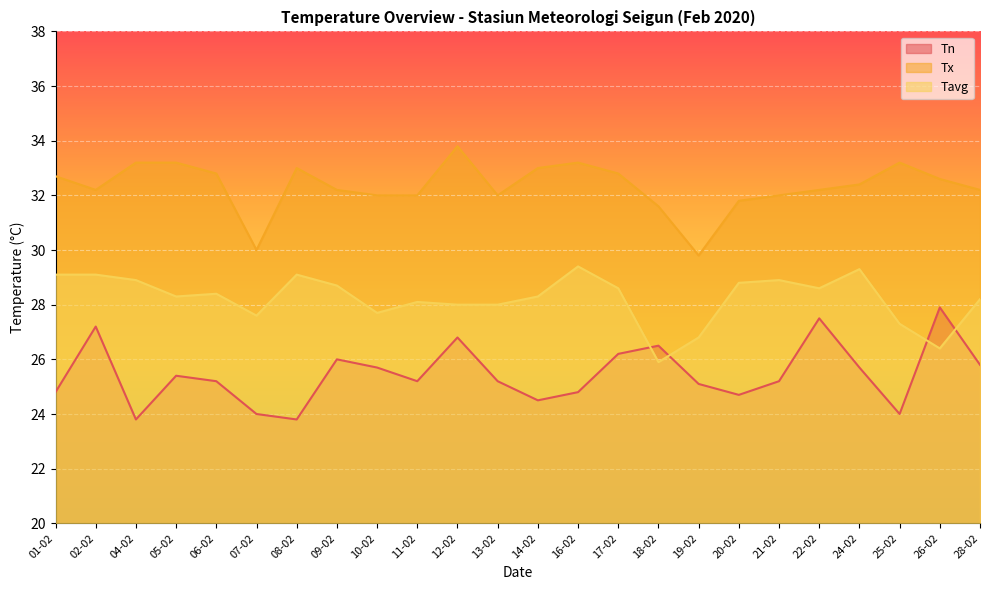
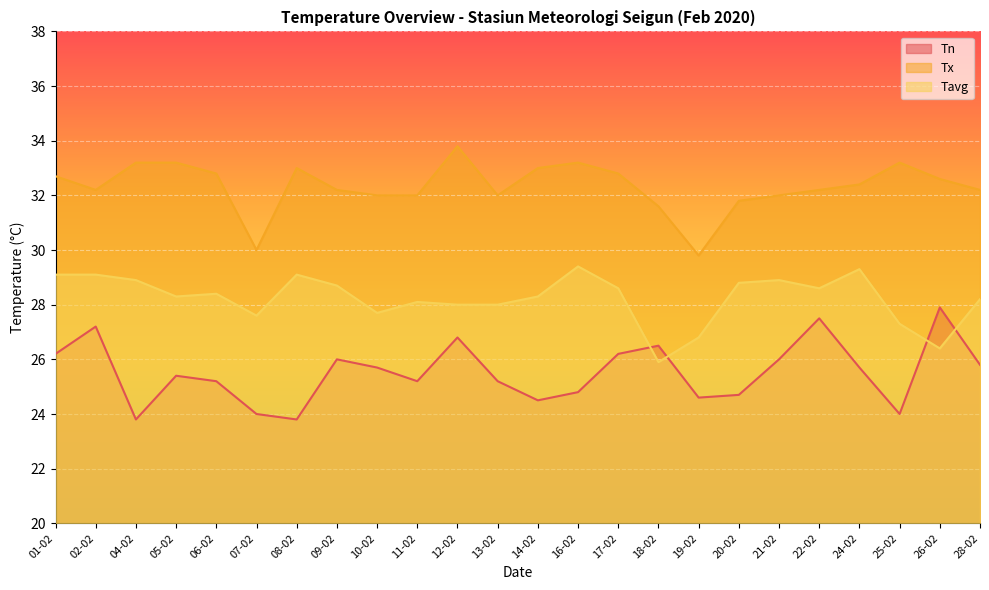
Tn, 01-02: 24.8 -> 26.2
Tn, 19-02: 25.1 -> 24.6
Tn, 21-02: 25.2 -> 26.0
